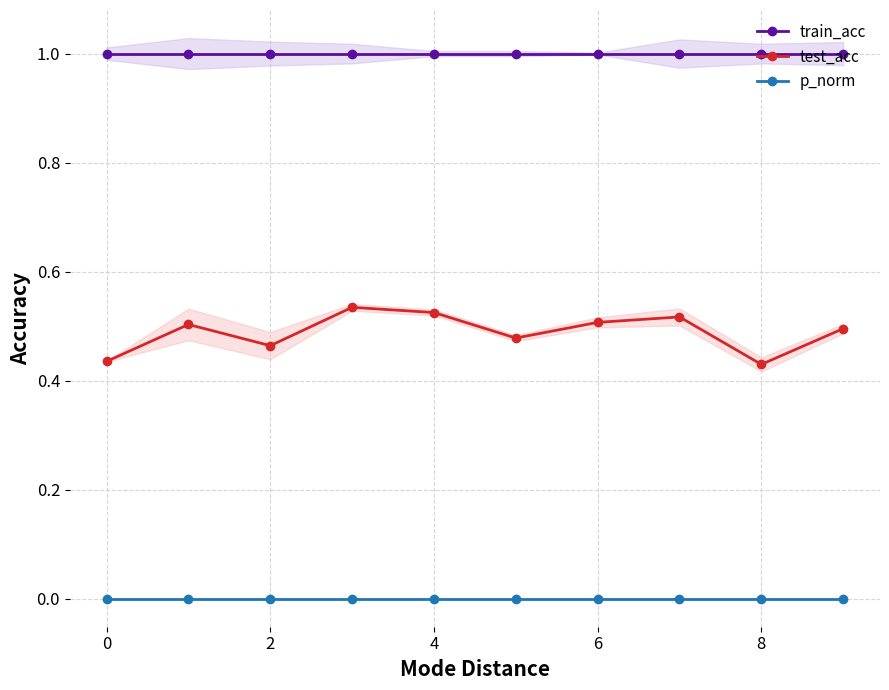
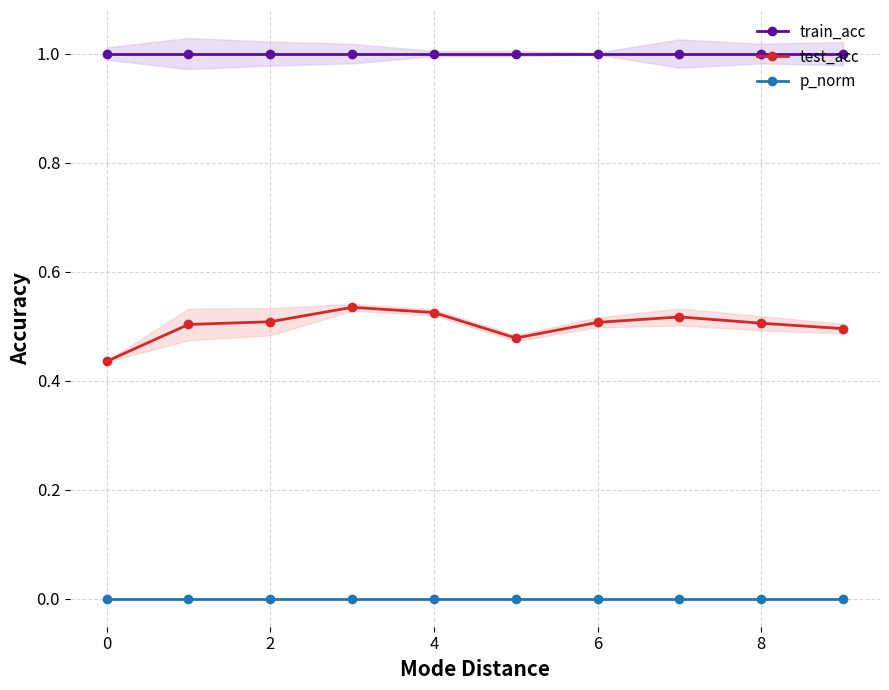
test_acc, 2: 0.46 -> 0.51
test_acc, 8: 0.43 -> 0.51
